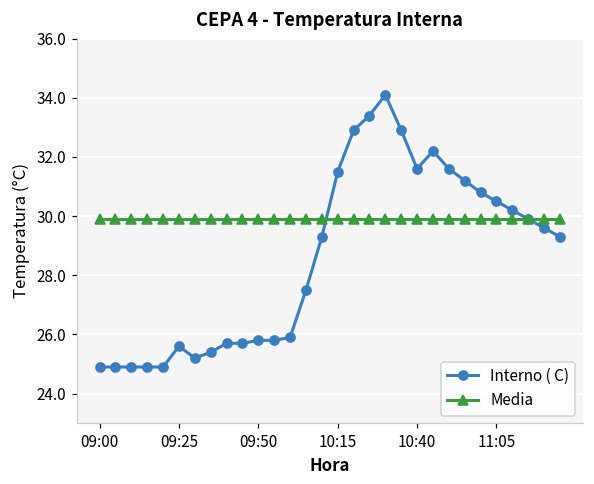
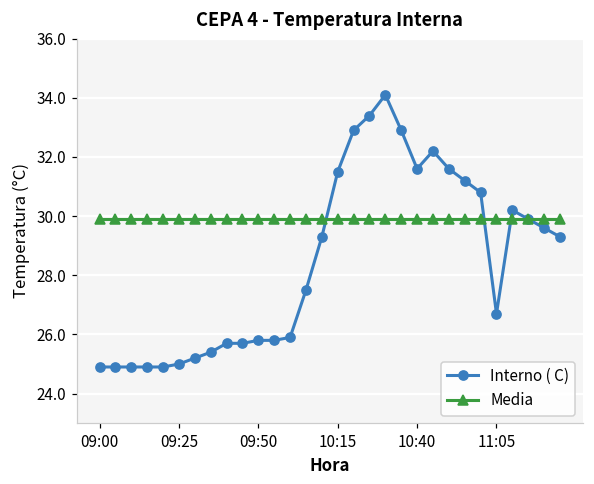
Interno ( C), 09:25: 25.6 -> 25.0
Interno ( C), 11:05: 30.5 -> 26.7
